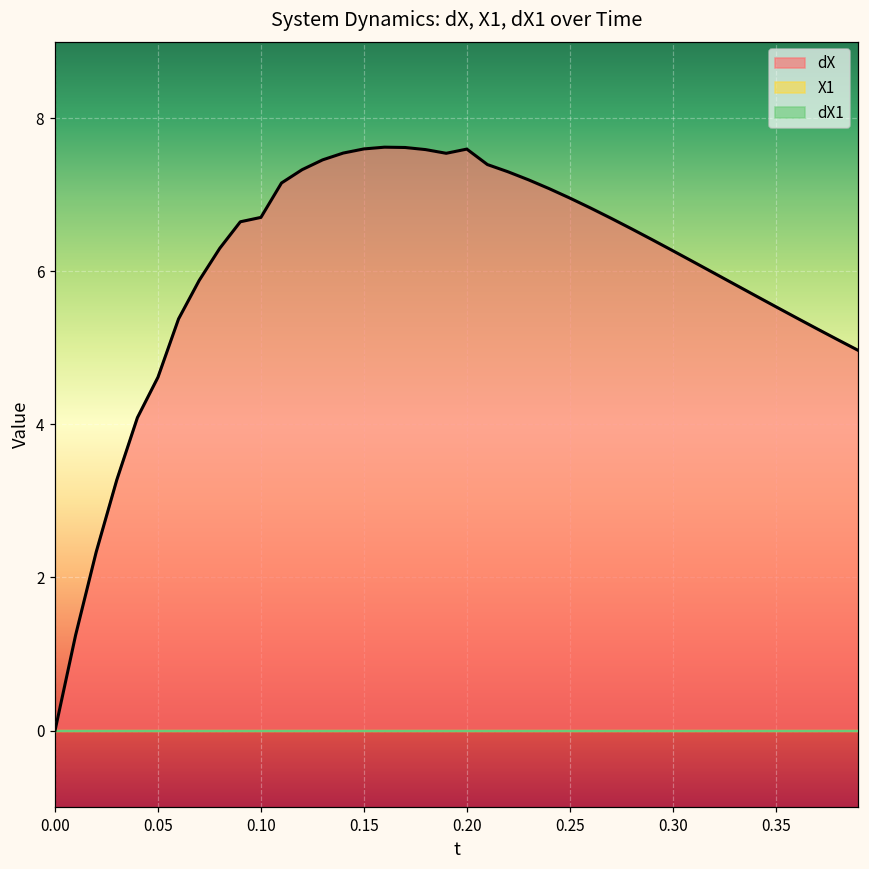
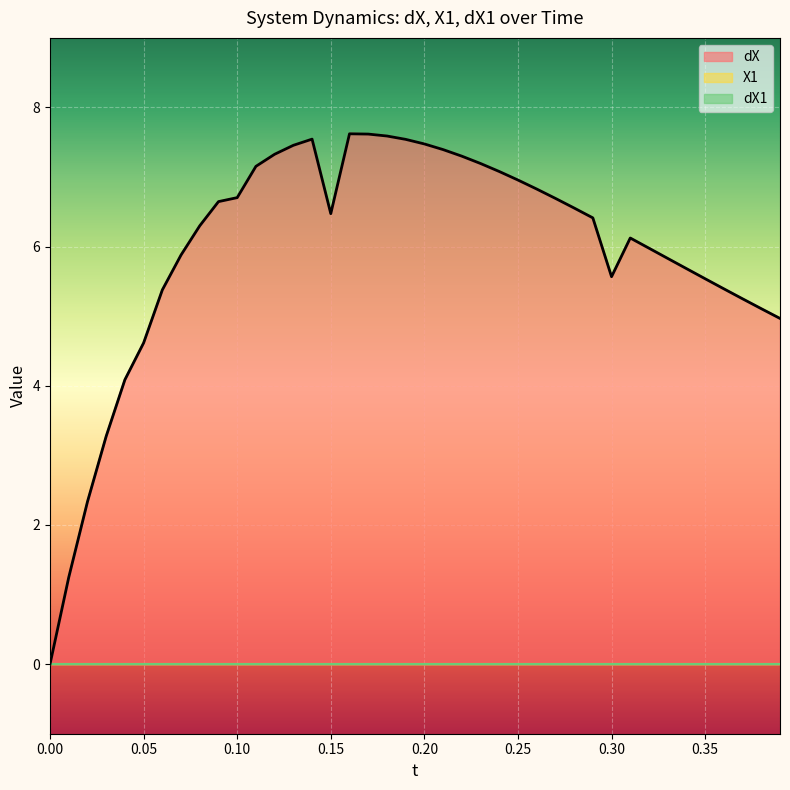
dX, 0.15: 7.6 -> 6.5
dX, 0.20: 7.6 -> 7.5
dX, 0.30: 6.3 -> 5.6
